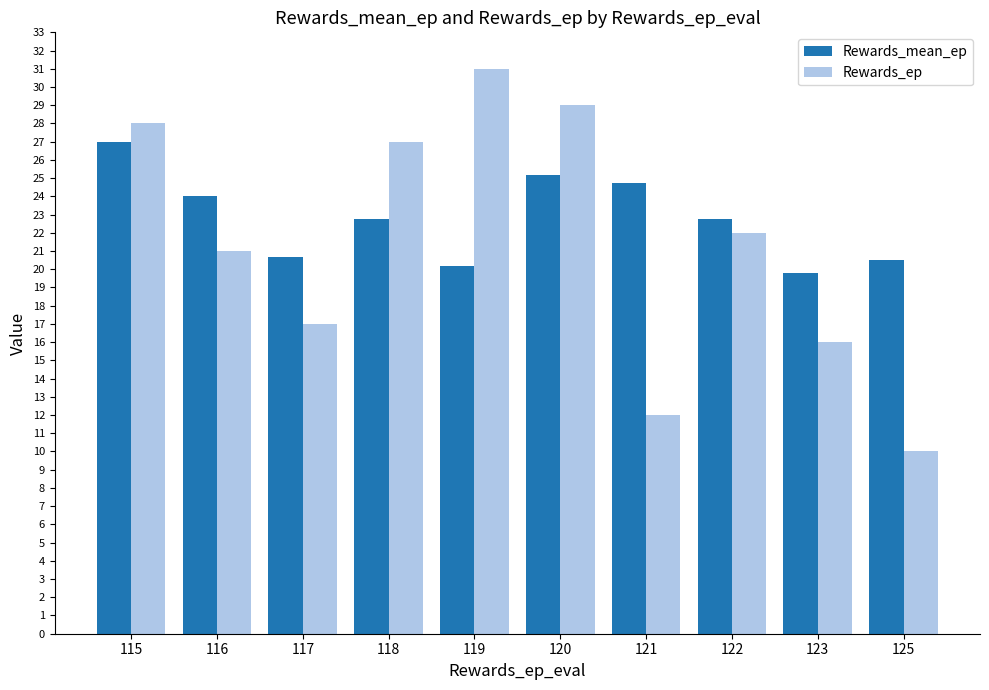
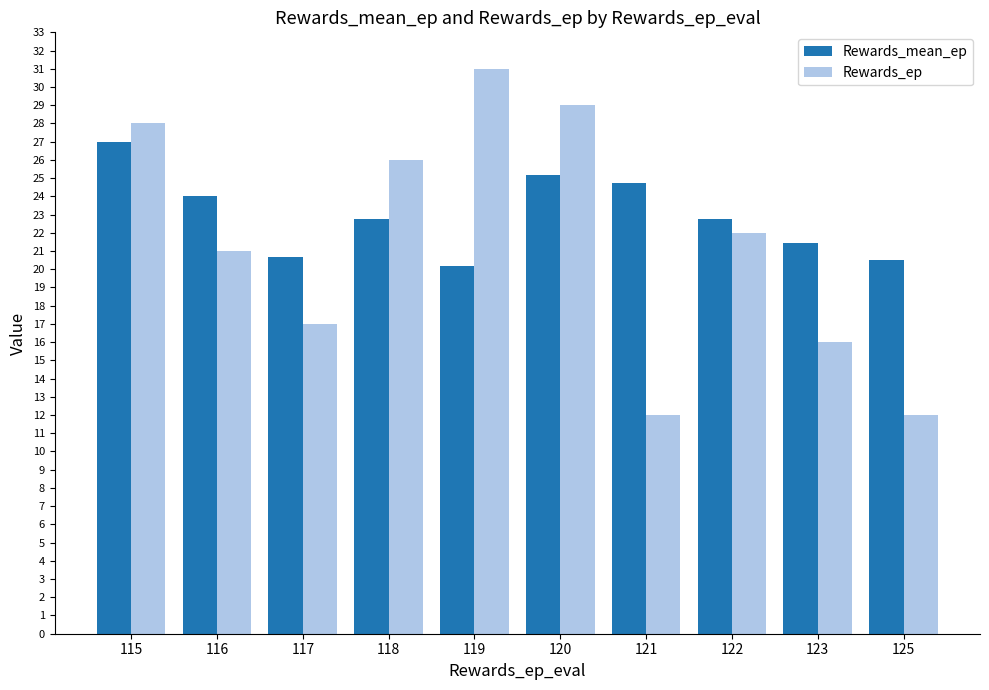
Rewards_ep, 118: 27 -> 26
Rewards_mean_ep, 123: 19.8 -> 21.4
Rewards_ep, 125: 10 -> 12
